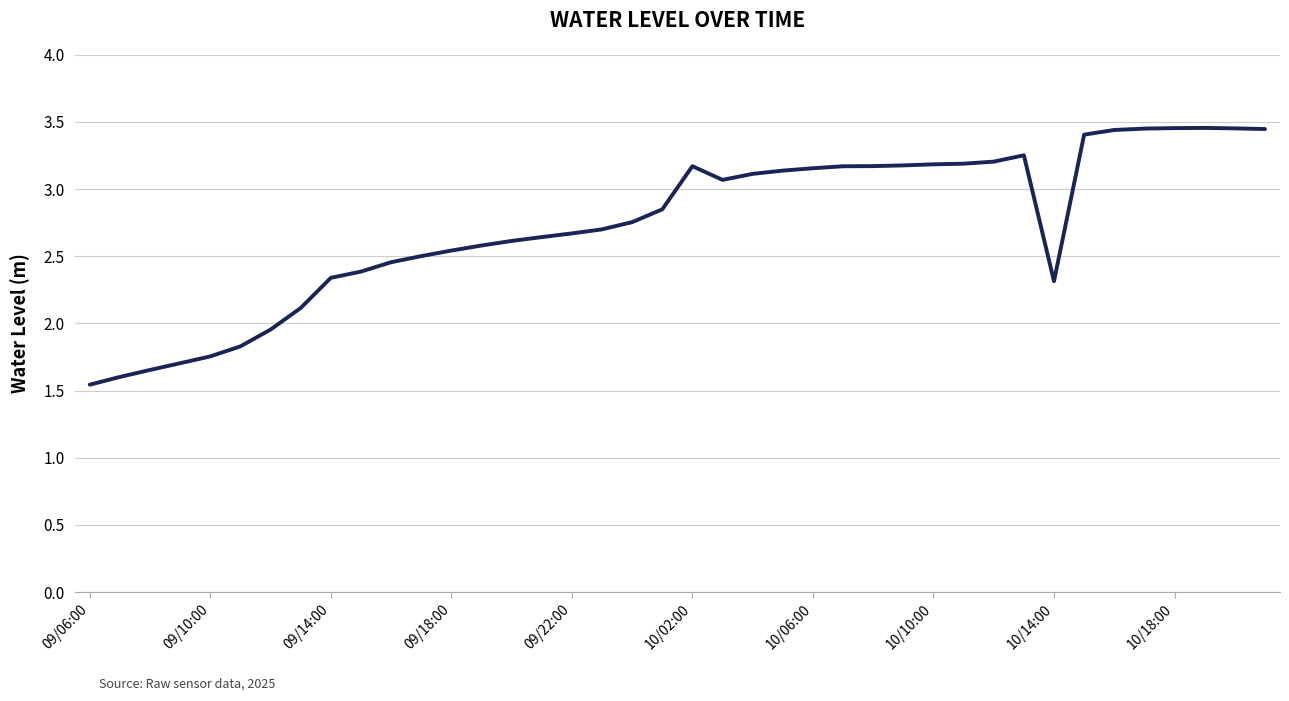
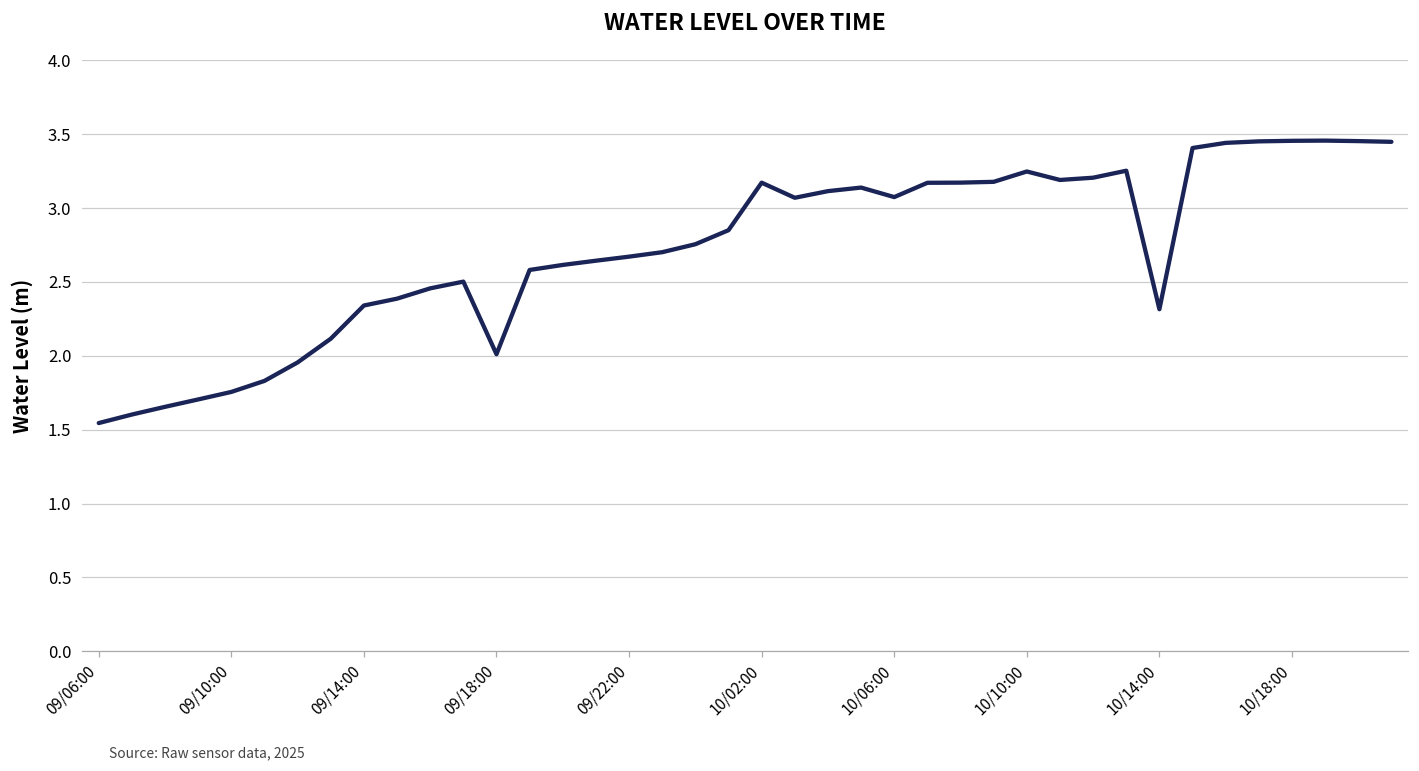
09/18:00: 2.54 -> 2.01
10/06:00: 3.16 -> 3.07
10/10:00: 3.18 -> 3.25
